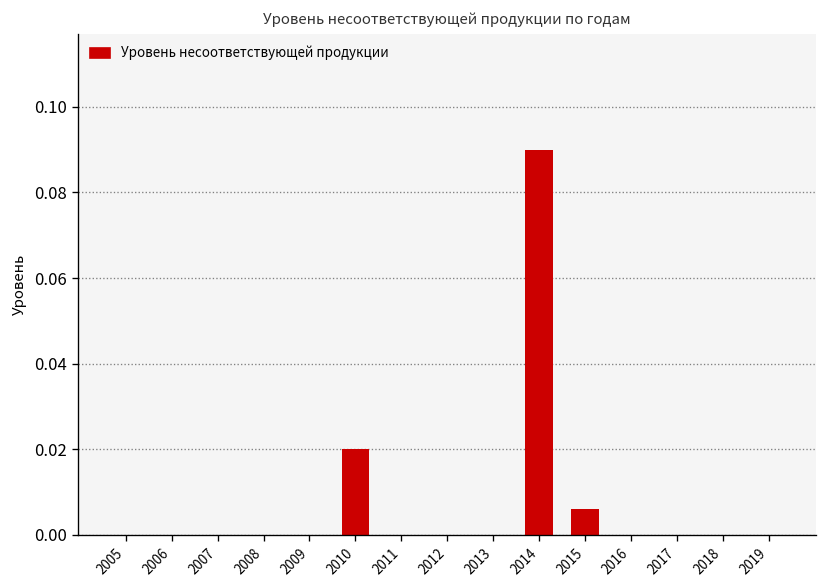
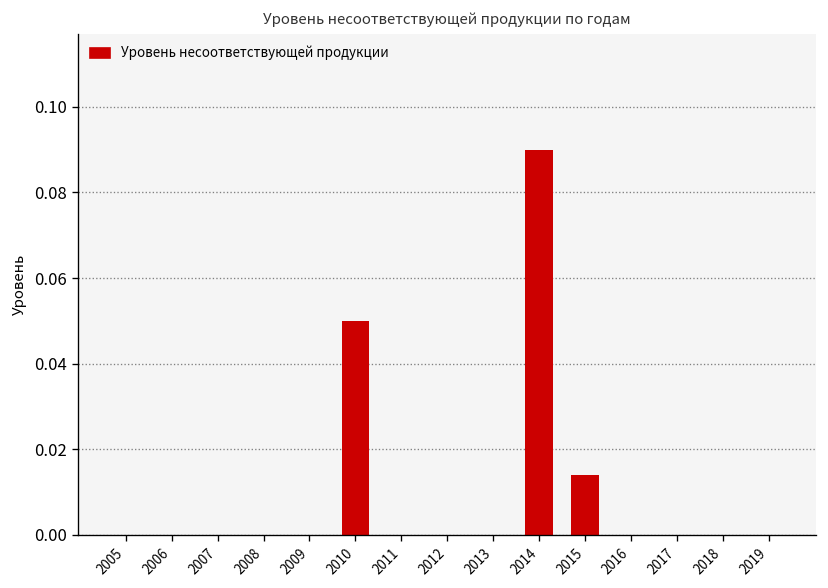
2010: 0.02 -> 0.05
2015: 0.006 -> 0.014
